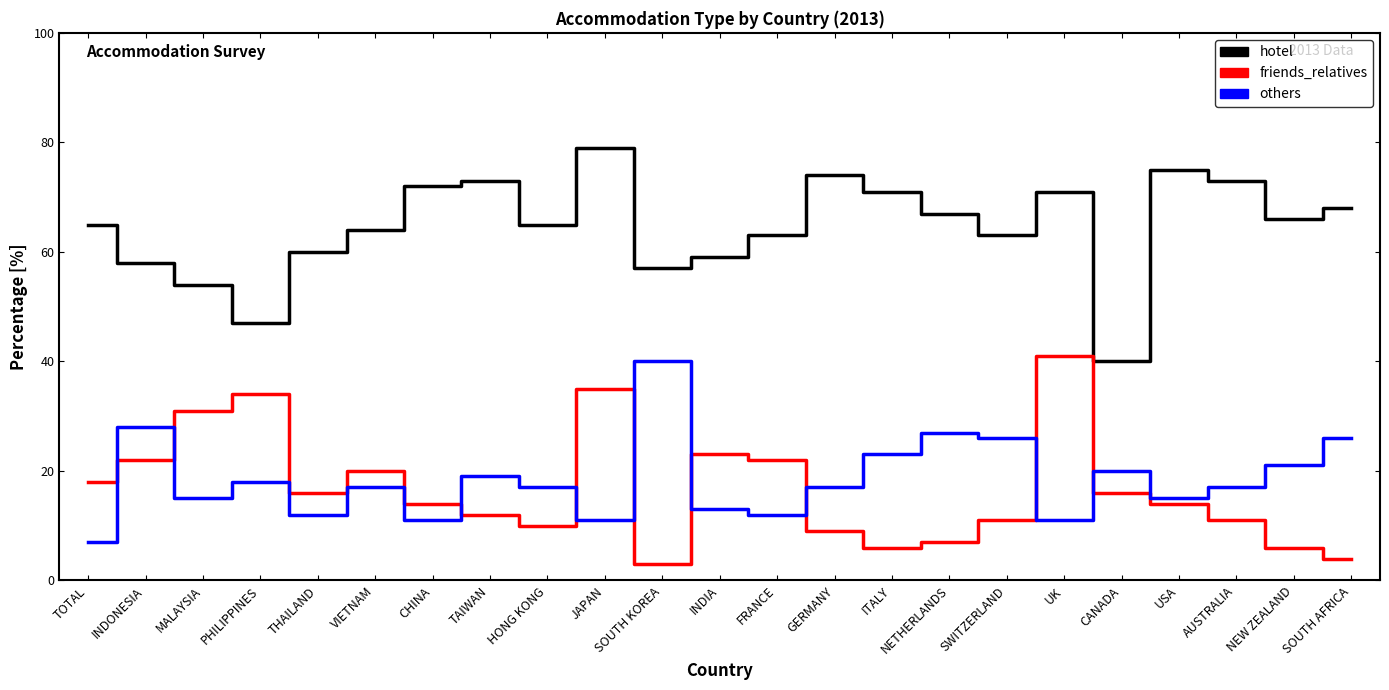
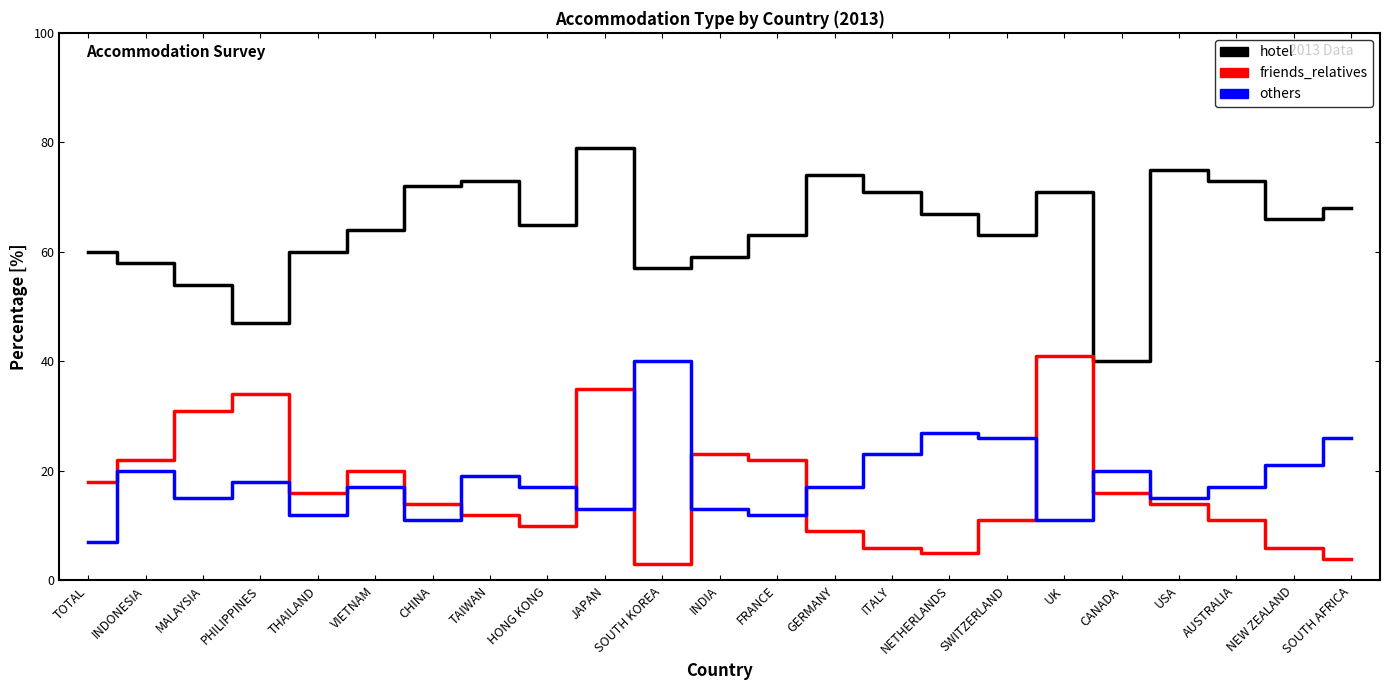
hotel, TOTAL: 65 -> 60
others, INDONESIA: 28 -> 20
others, JAPAN: 11 -> 13
friends_relatives, NETHERLANDS: 7 -> 5
